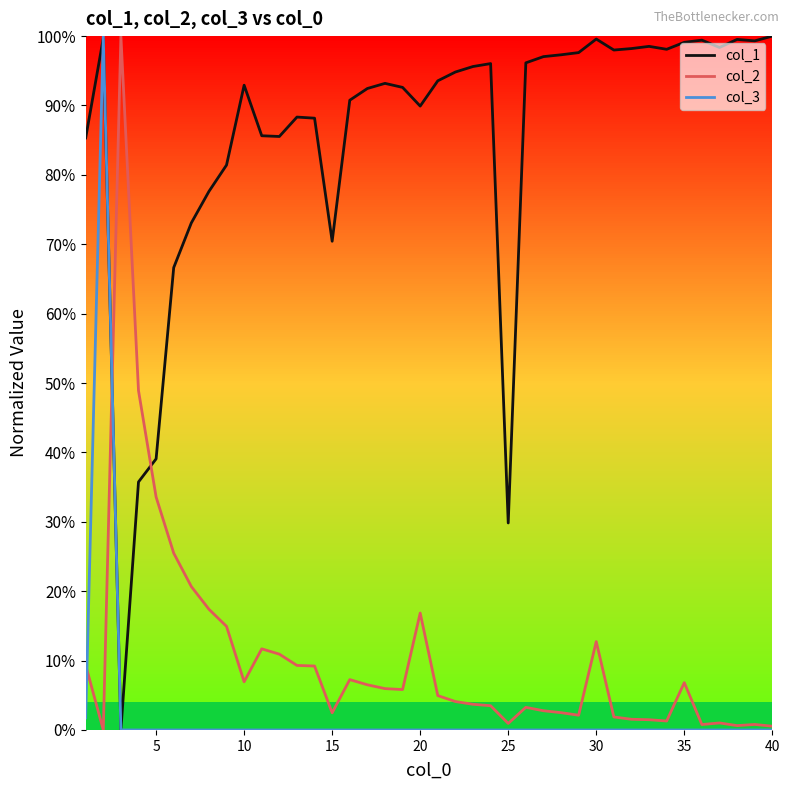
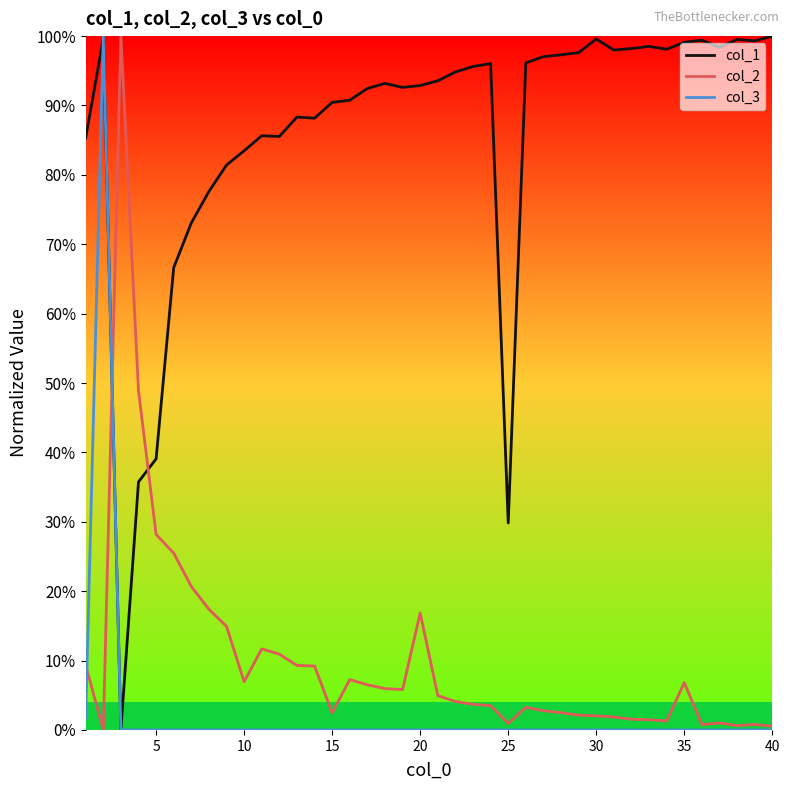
col_2, 5: 34% -> 28%
col_1, 10: 93% -> 83%
col_1, 15: 70% -> 90%
col_1, 20: 90% -> 93%
col_2, 30: 13% -> 2%
